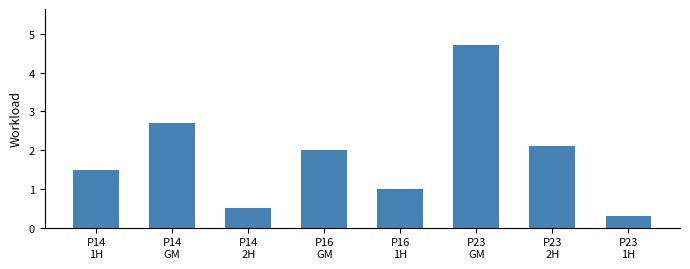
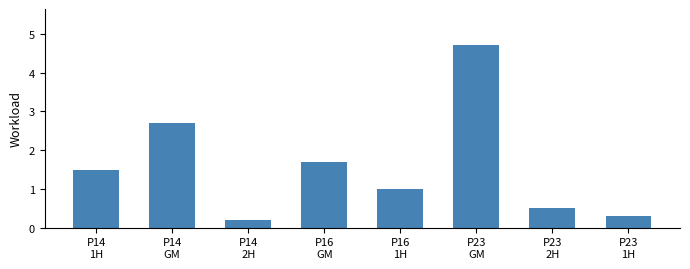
P14 2H: 0.5 -> 0.2
P16 GM: 2.0 -> 1.7
P23 2H: 2.1 -> 0.5
